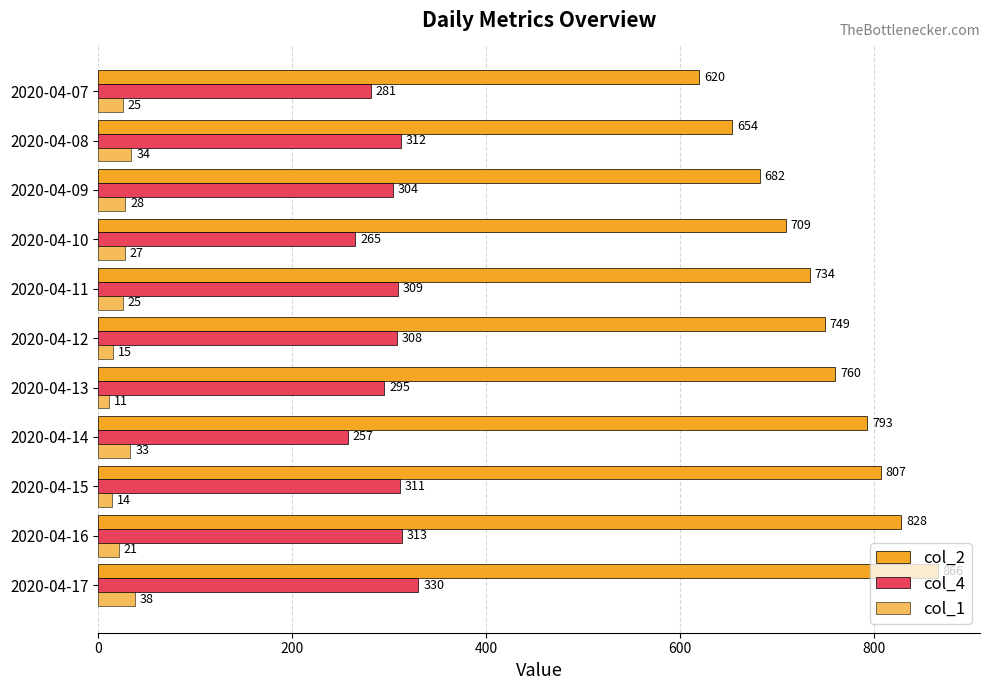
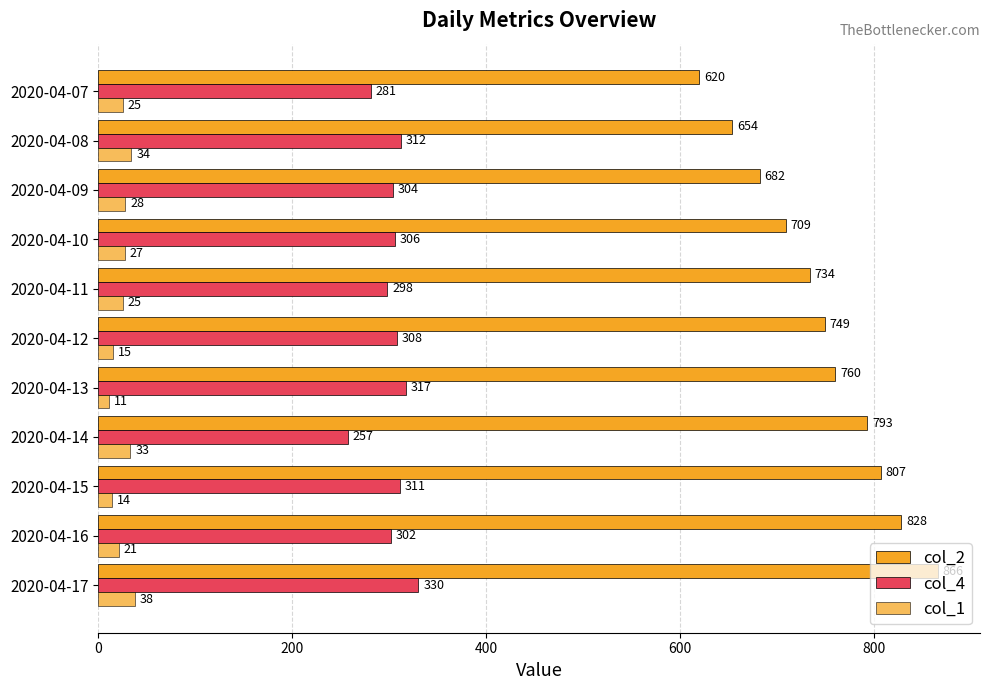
col_4, 2020-04-10: 265 -> 306
col_4, 2020-04-11: 309 -> 298
col_4, 2020-04-13: 295 -> 317
col_4, 2020-04-16: 313 -> 302
